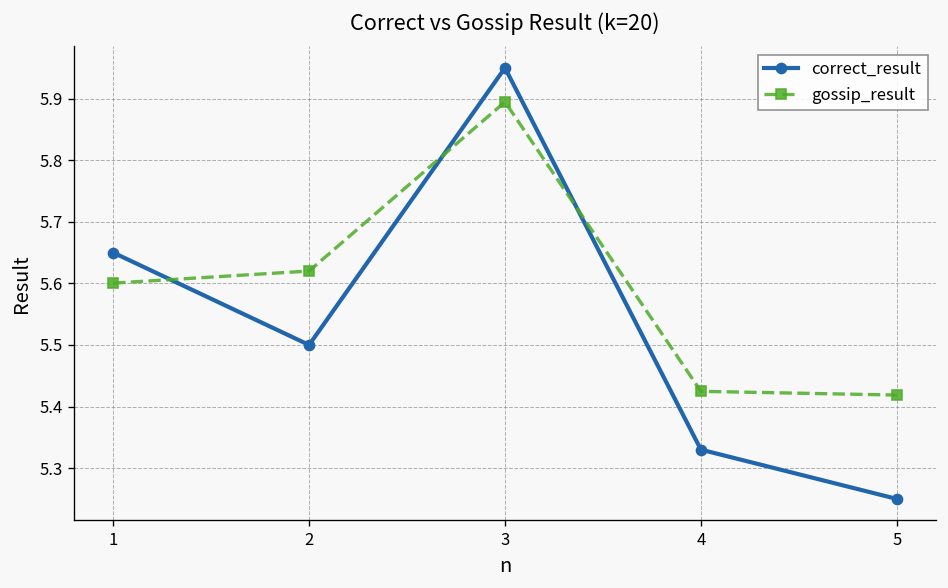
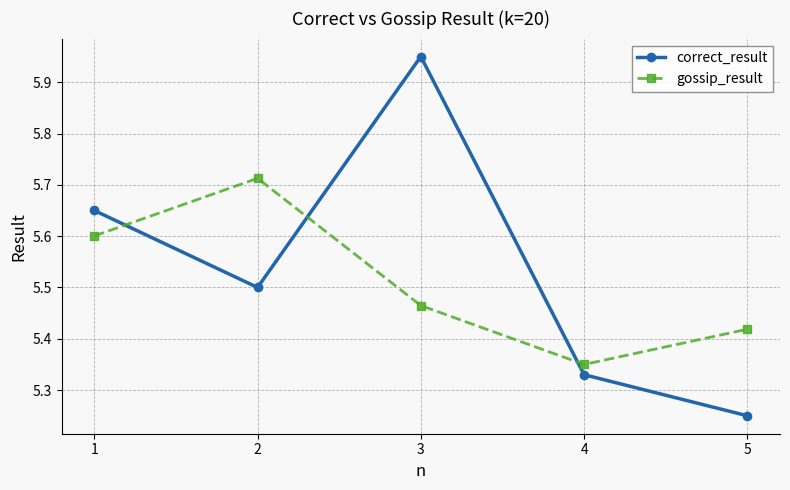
gossip_result, 2: 5.62 -> 5.71
gossip_result, 3: 5.89 -> 5.46
gossip_result, 4: 5.42 -> 5.35
